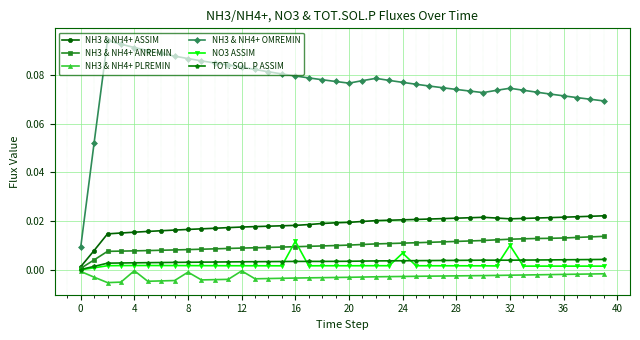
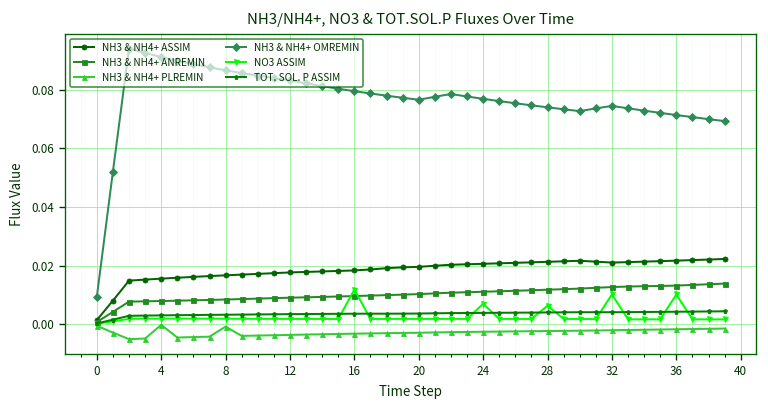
NH3 & NH4+ PLREMIN, 12: 0.000 -> -0.004
NO3 ASSIM, 28: 0.002 -> 0.006
NO3 ASSIM, 36: 0.002 -> 0.010
